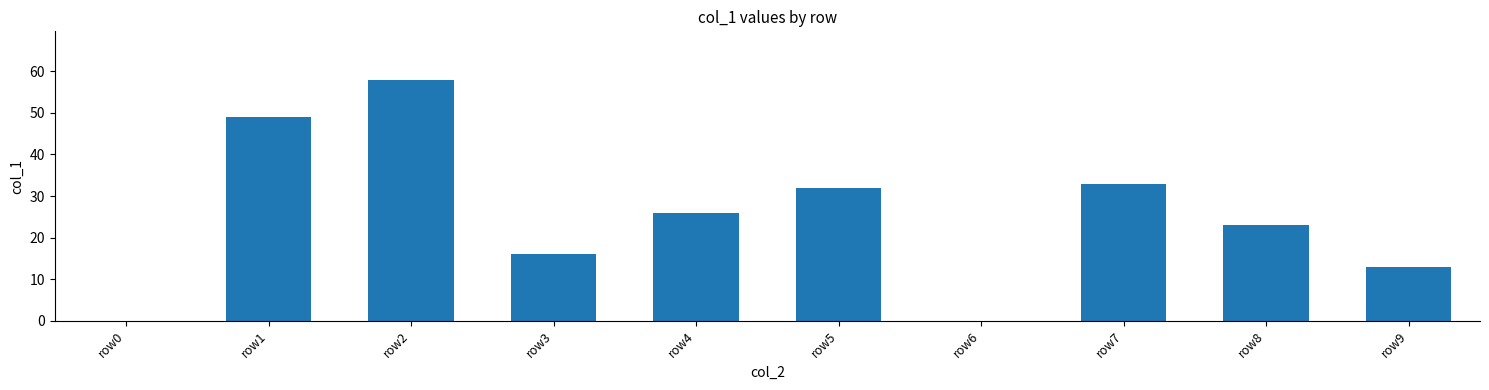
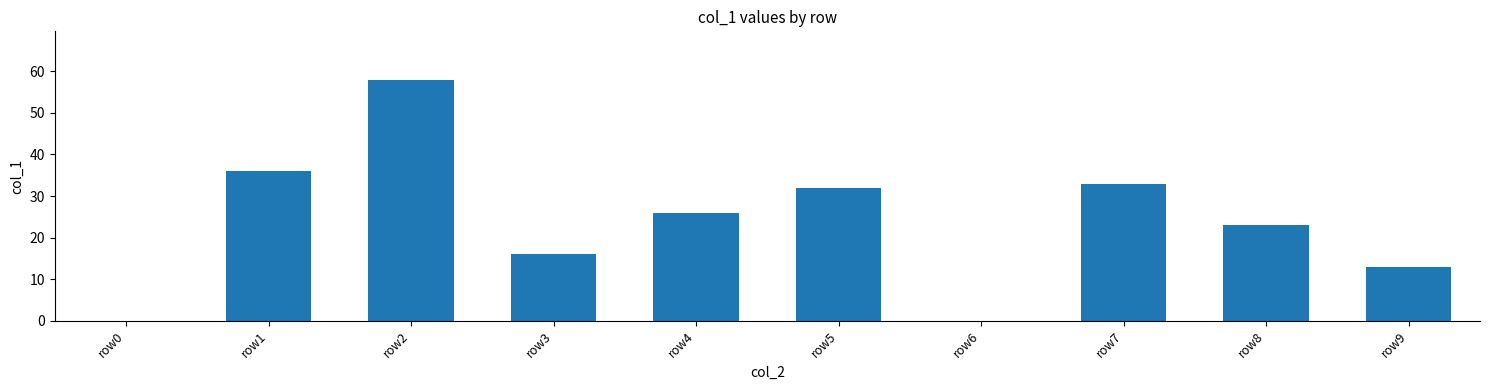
row1: 49 -> 36
